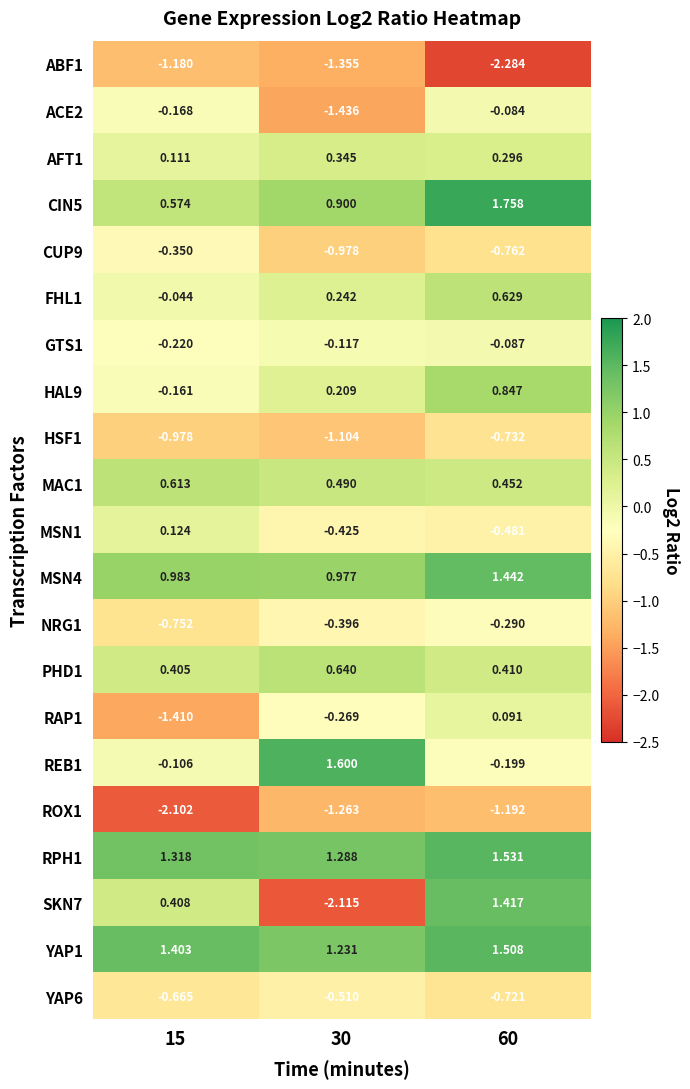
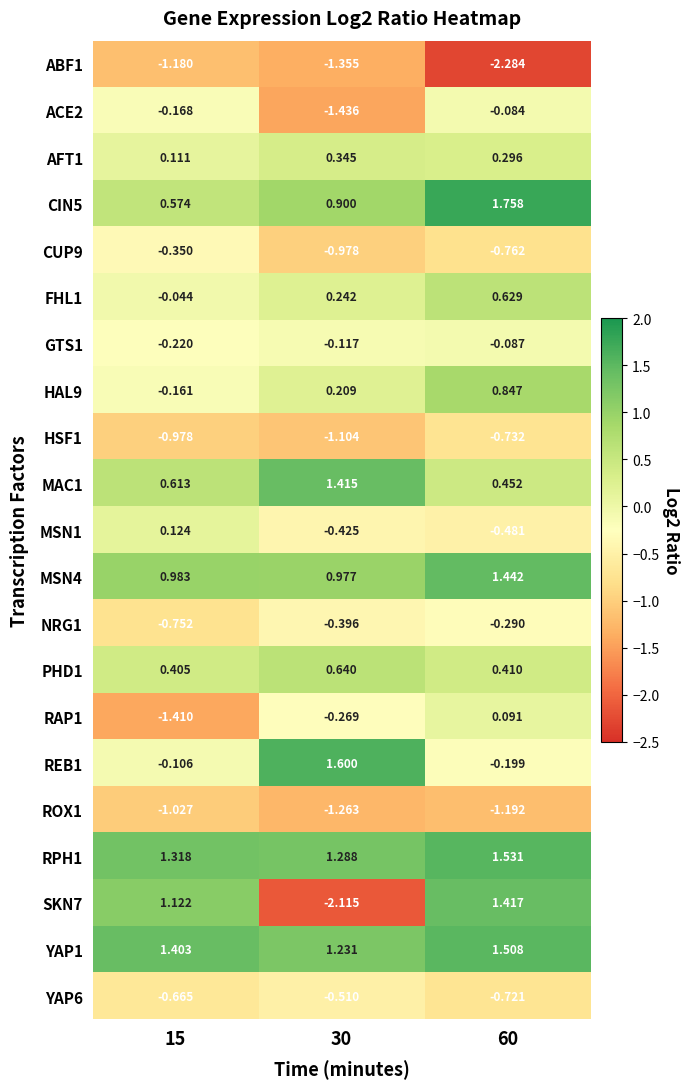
MAC1, 30: 0.490 -> 1.415
ROX1, 15: -2.102 -> -1.027
SKN7, 15: 0.408 -> 1.122
